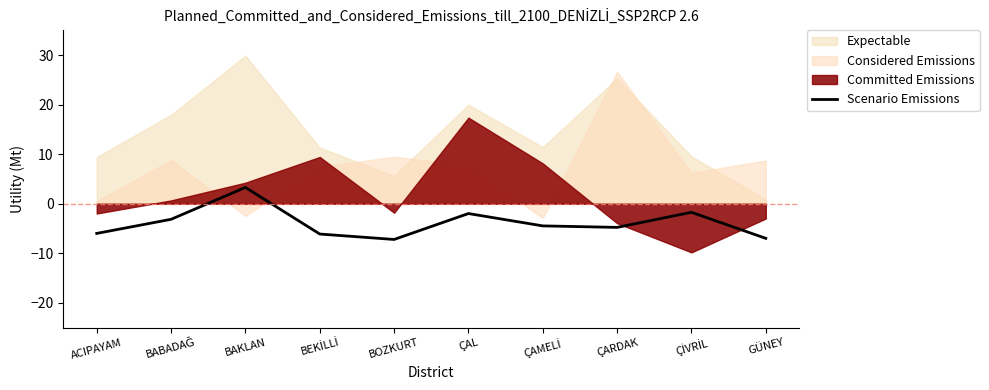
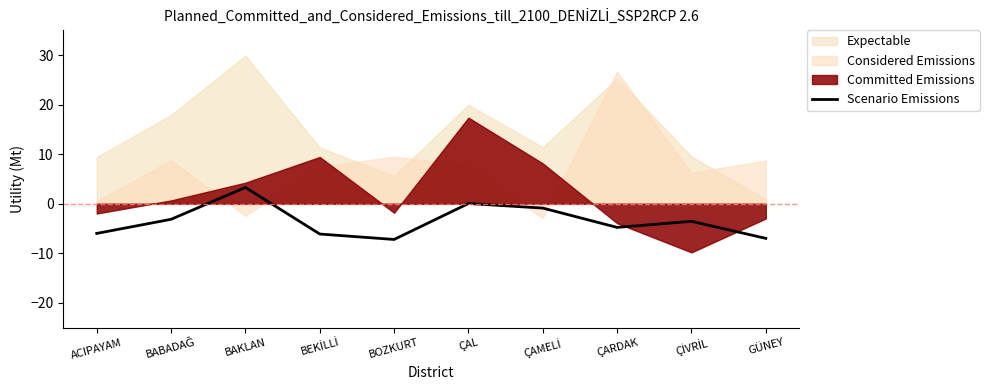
Scenario Emissions, ÇAL: -2 -> 0
Scenario Emissions, ÇAMELİ: -4 -> -1
Scenario Emissions, ÇİVRİL: -2 -> -4
